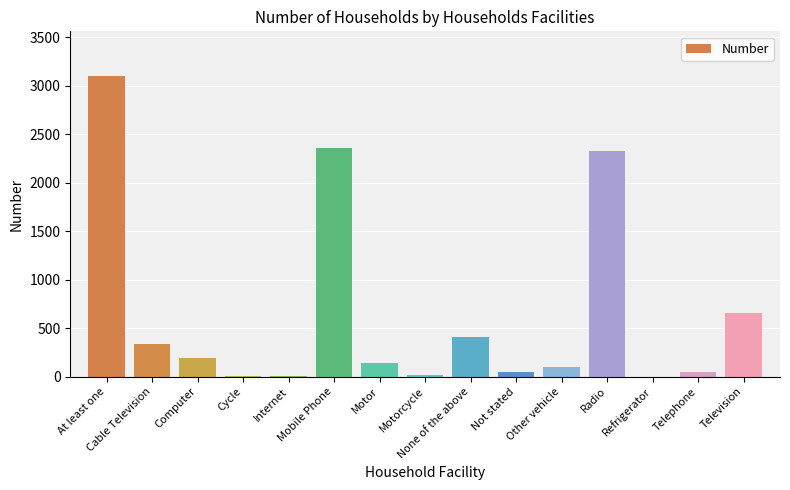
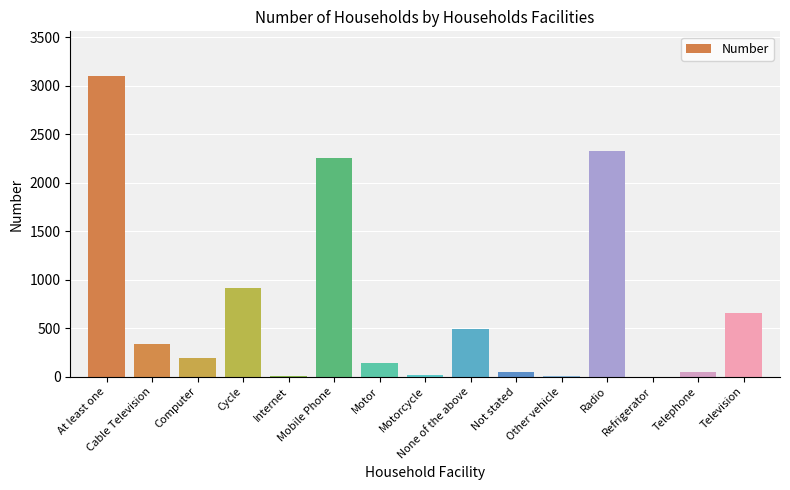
Cycle: 0 -> 900
Mobile Phone: 2400 -> 2300
None of the above: 400 -> 500
Other vehicle: 100 -> 0
